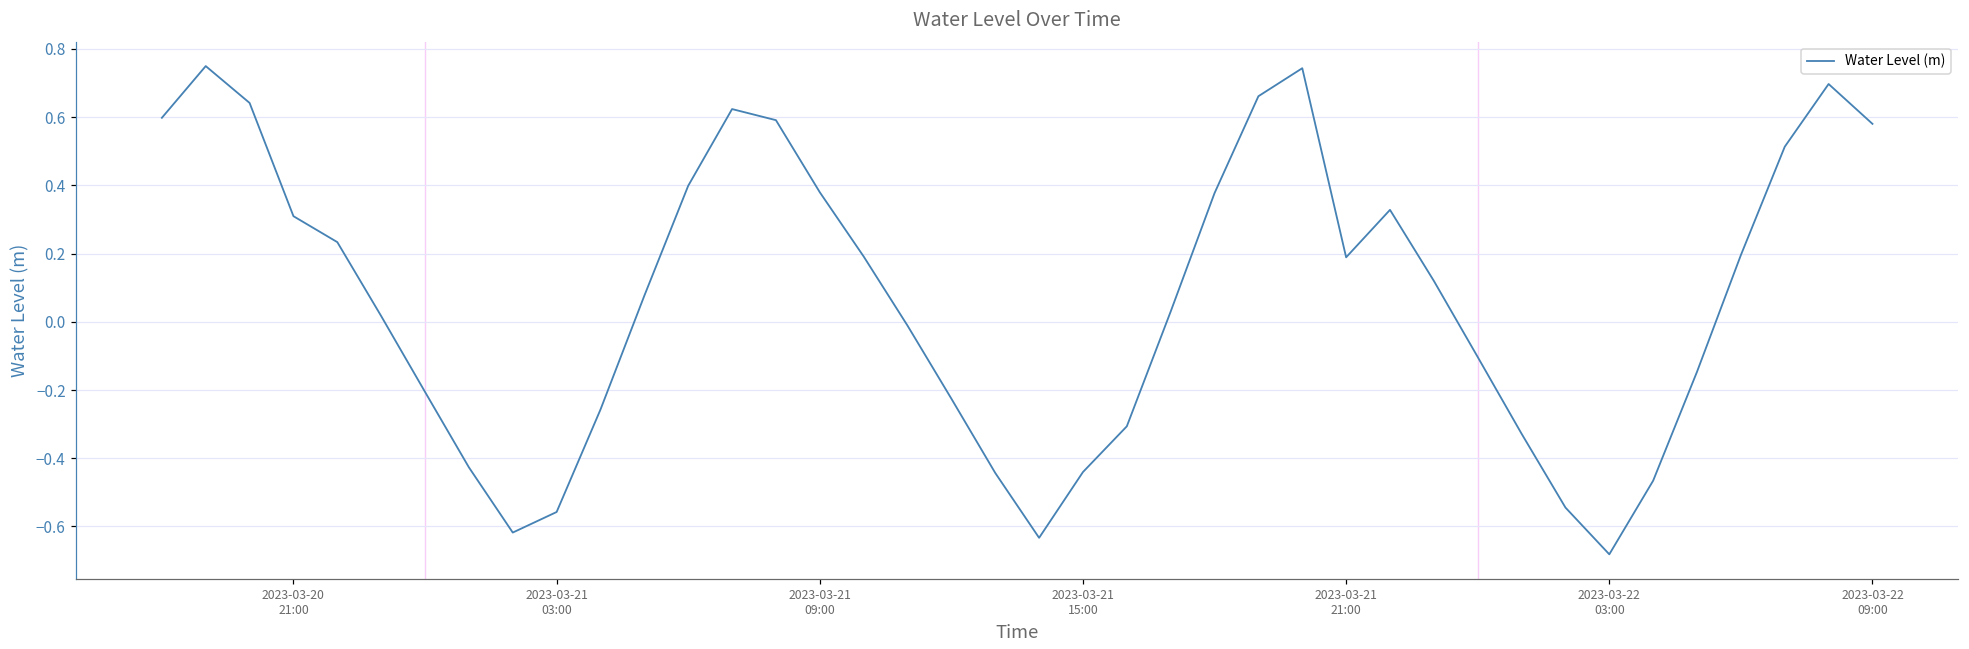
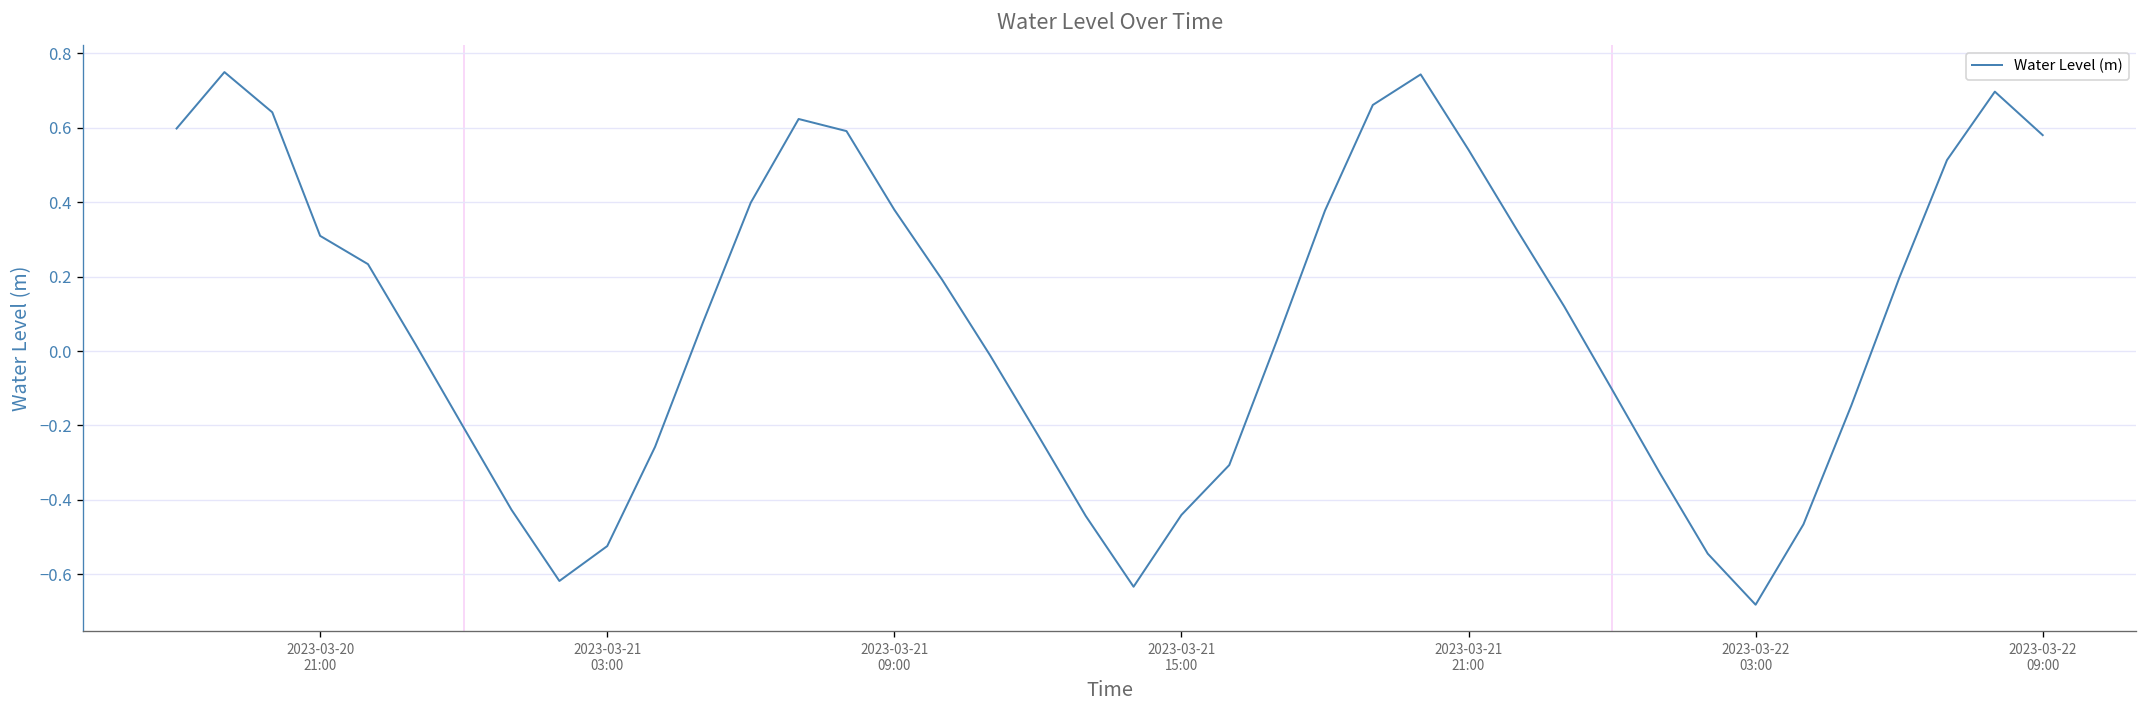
2023-03-21 03:00: -0.56 -> -0.52
2023-03-21 21:00: 0.19 -> 0.54
